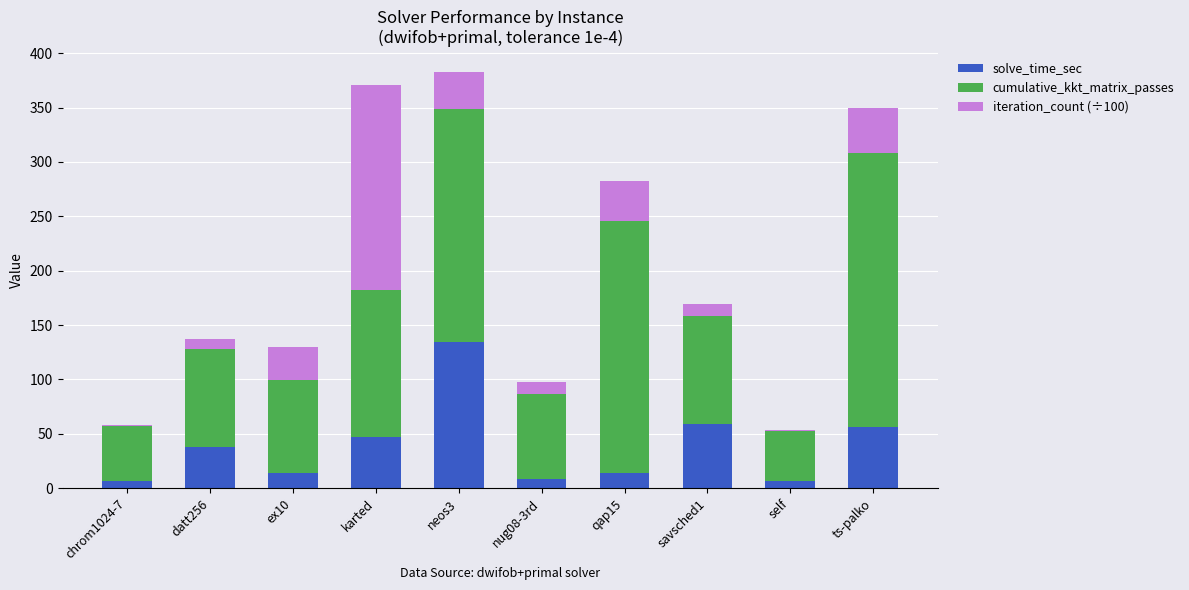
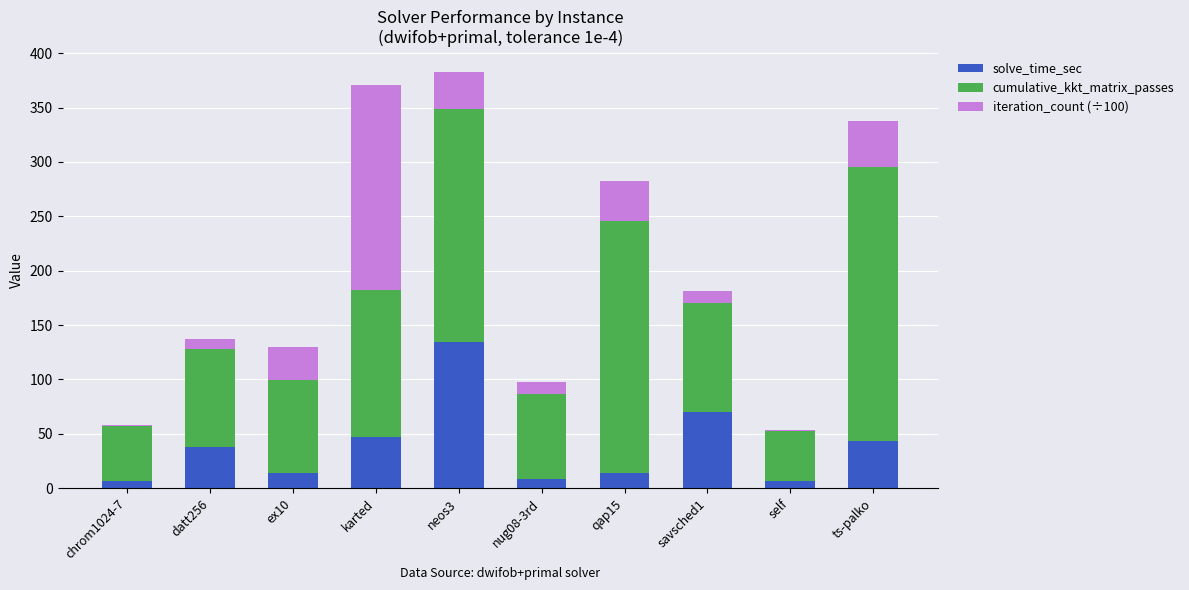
solve_time_sec, savsched1: 59 -> 70
solve_time_sec, ts-palko: 56 -> 44
